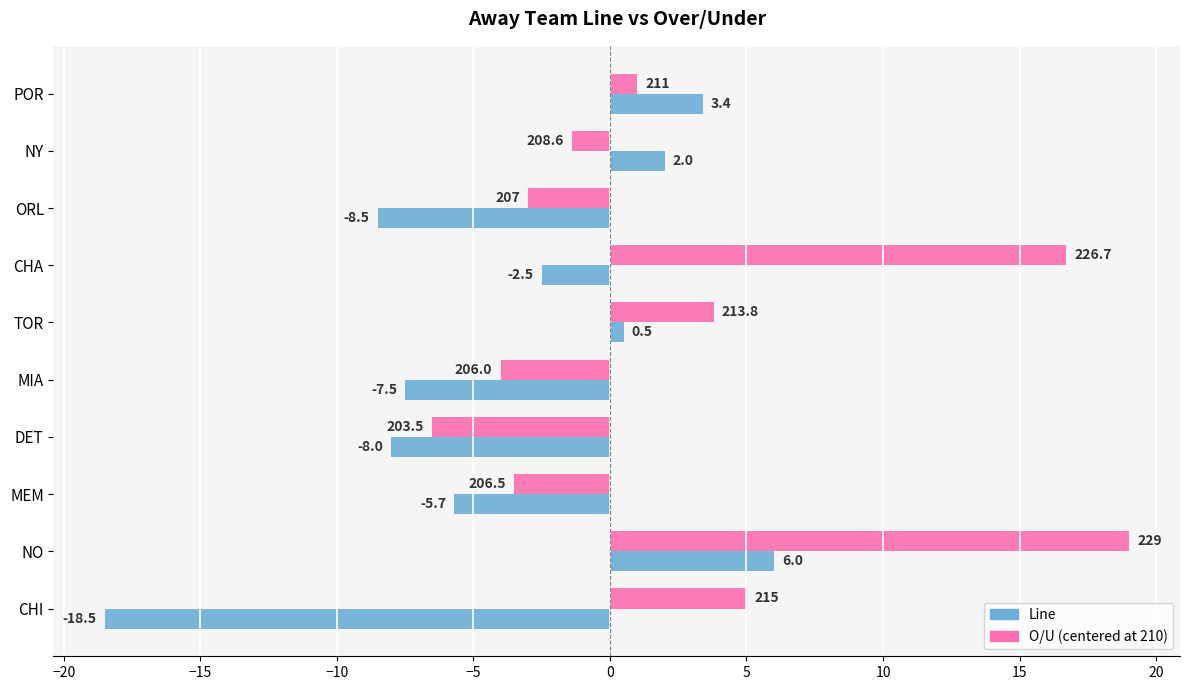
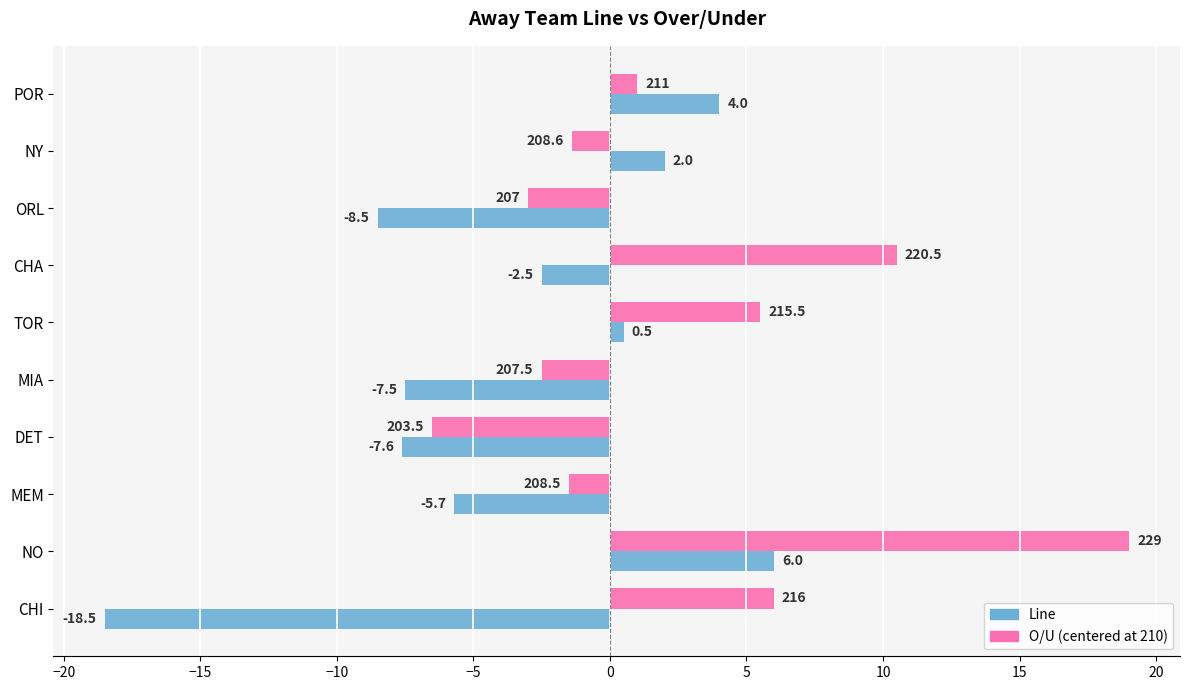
Line, POR: 3.4 -> 4.0
O/U (centered at 210), CHA: 226.7 -> 220.5
O/U (centered at 210), TOR: 213.8 -> 215.5
O/U (centered at 210), MIA: 206.0 -> 207.5
Line, DET: -8.0 -> -7.6
O/U (centered at 210), MEM: 206.5 -> 208.5
O/U (centered at 210), CHI: 215 -> 216
